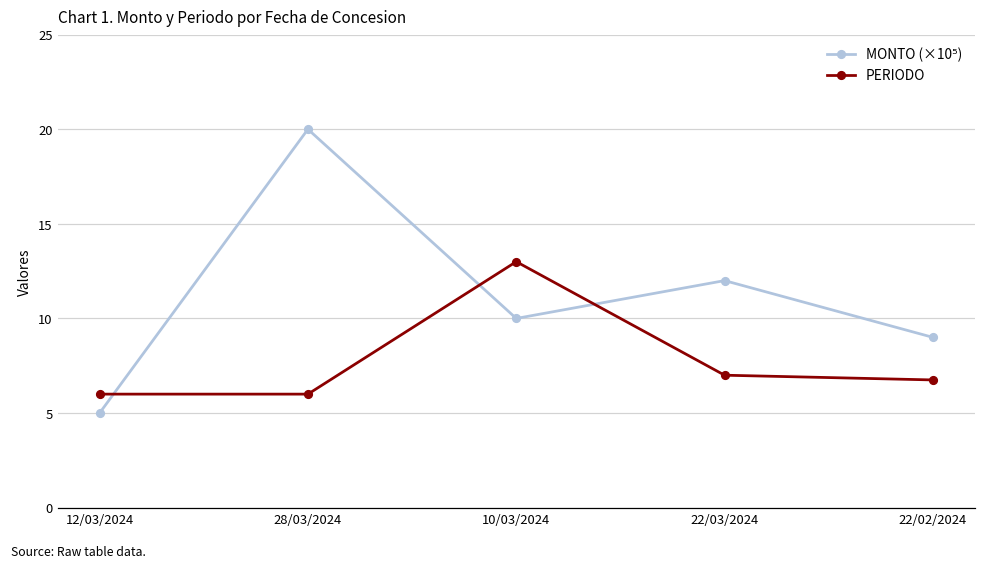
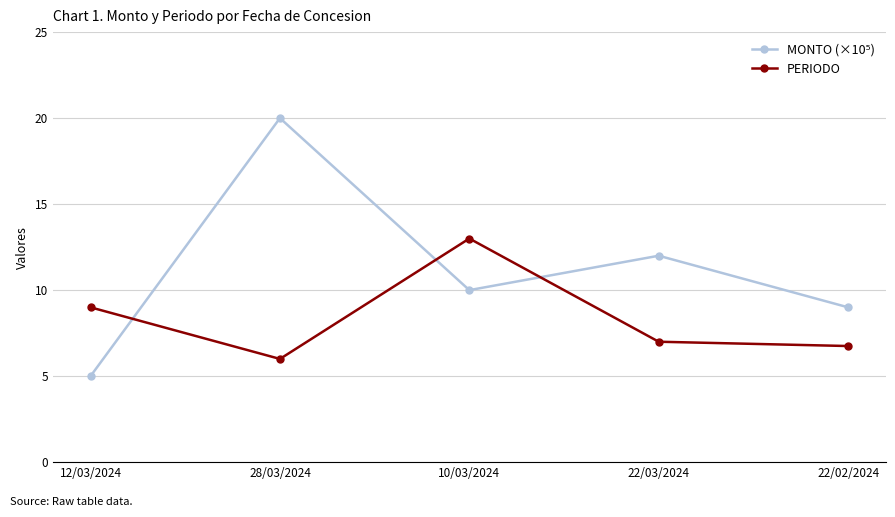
PERIODO, 12/03/2024: 6 -> 9
